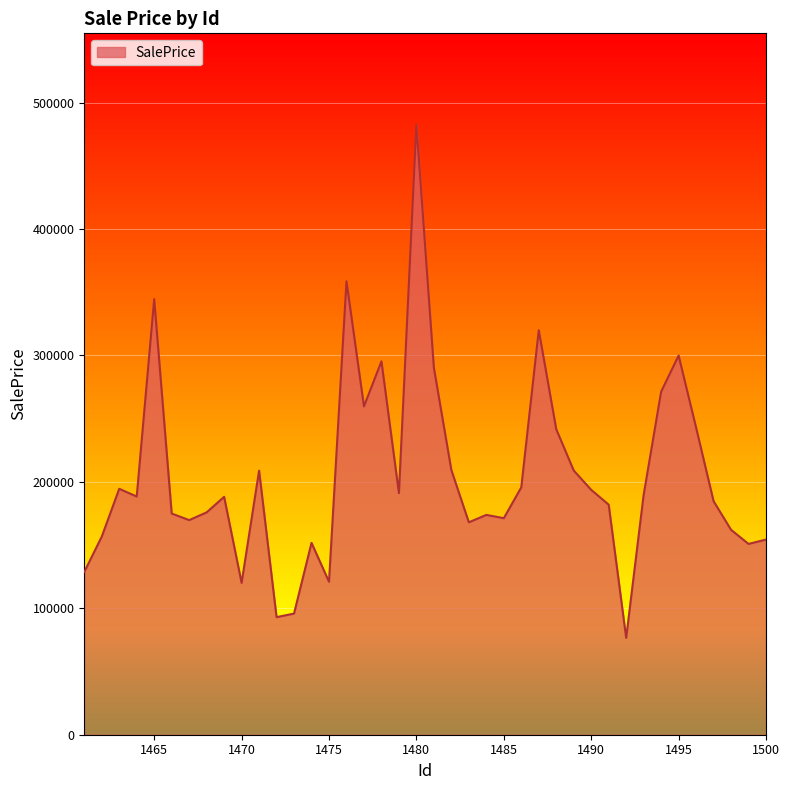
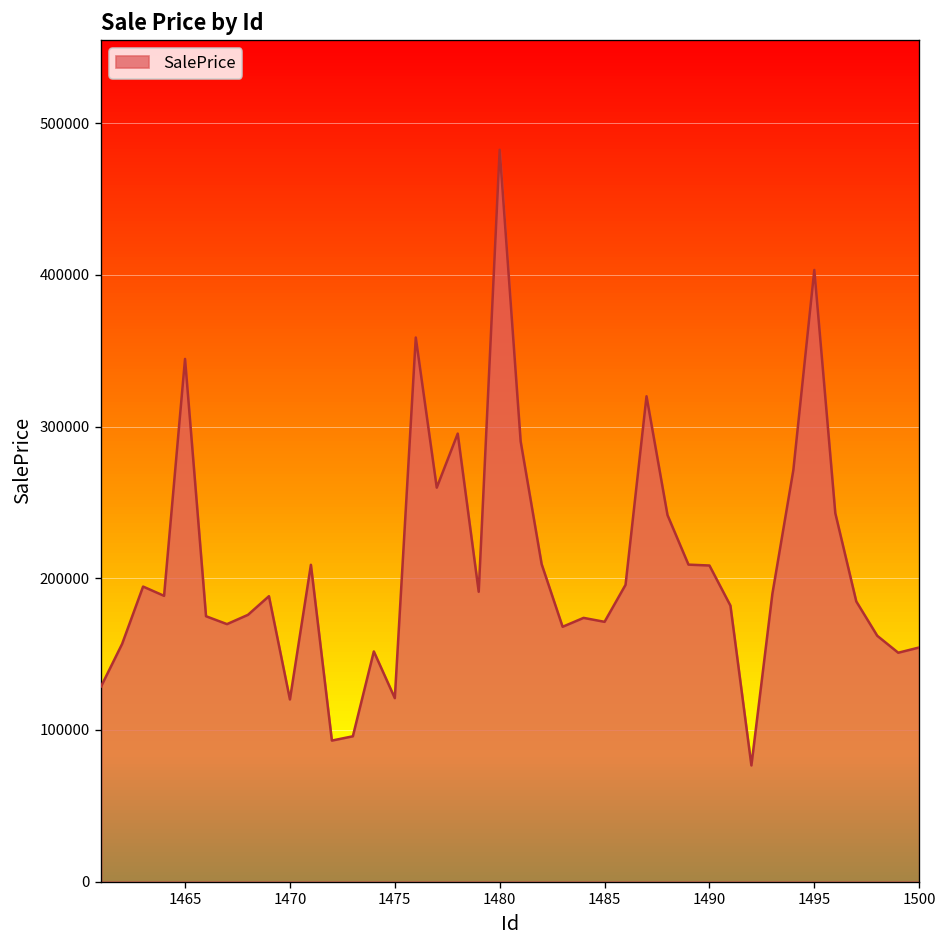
1490: 194000 -> 208000
1495: 300000 -> 403000
